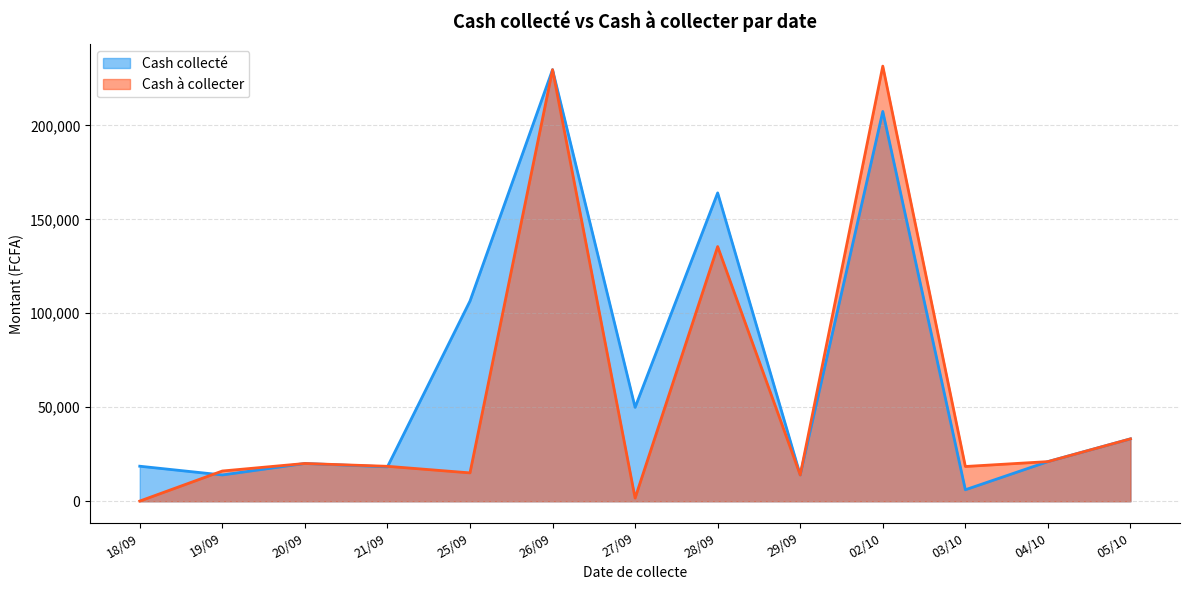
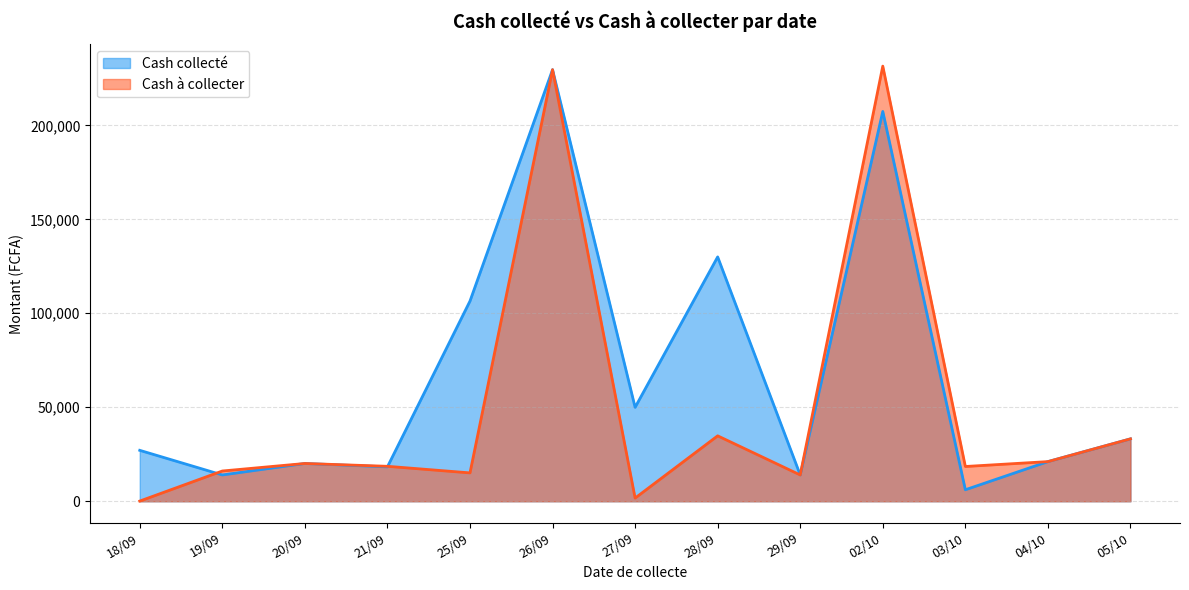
Cash collecté, 18/09: 19,000 -> 27,000
Cash collecté, 28/09: 164,000 -> 130,000
Cash à collecter, 28/09: 136,000 -> 35,000
